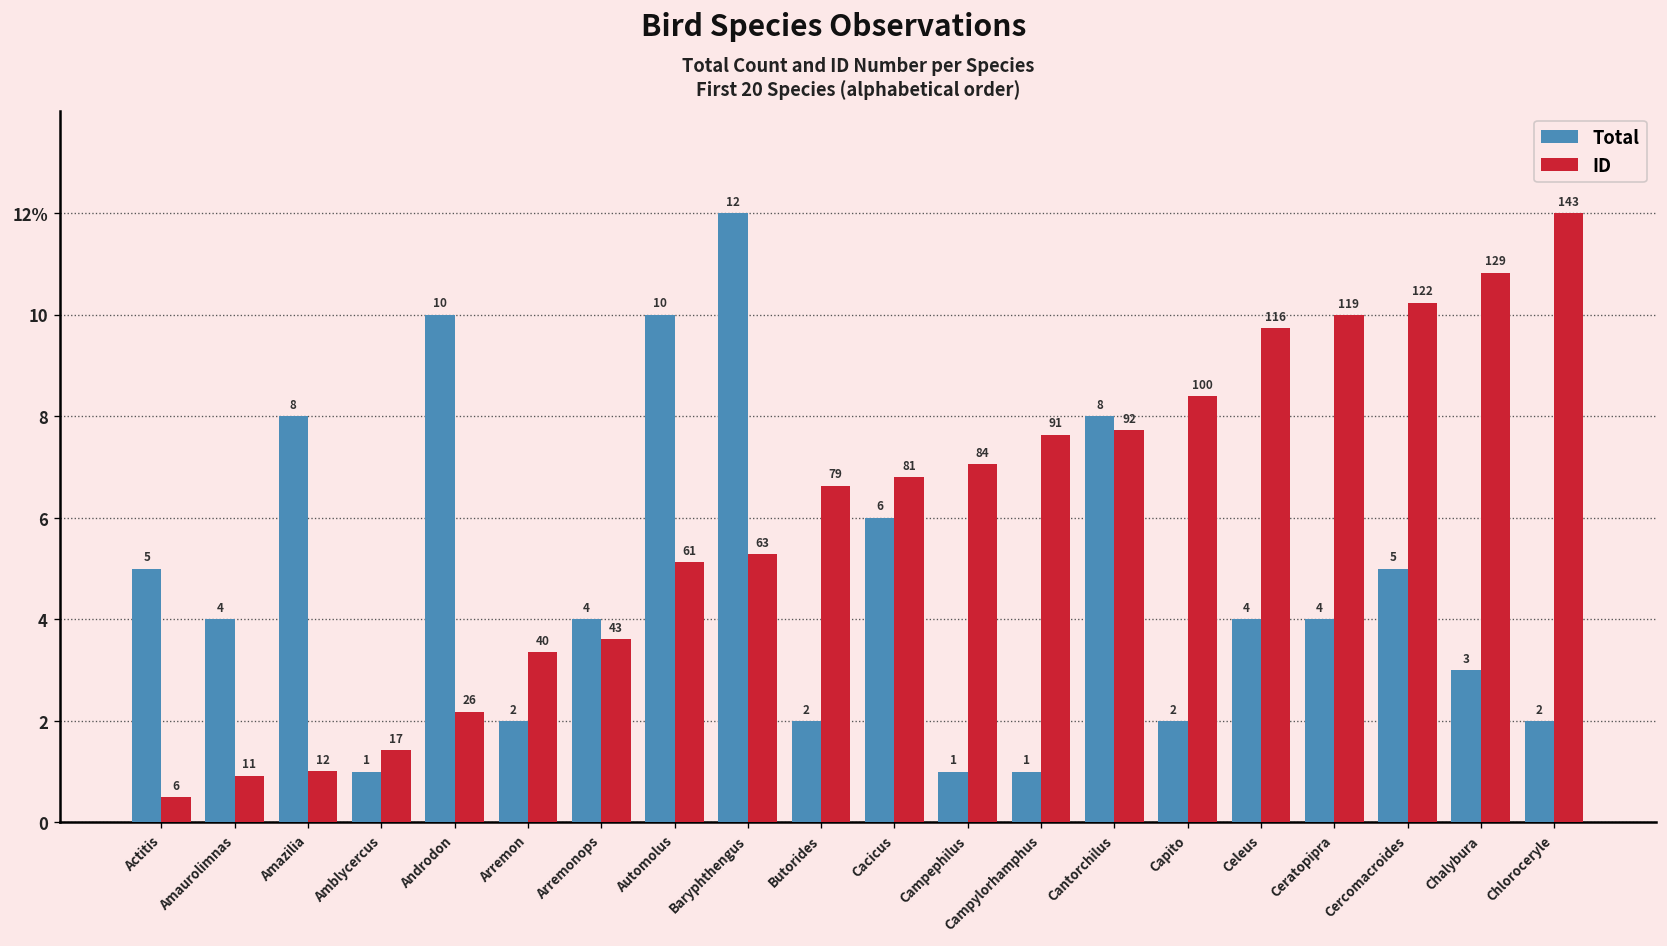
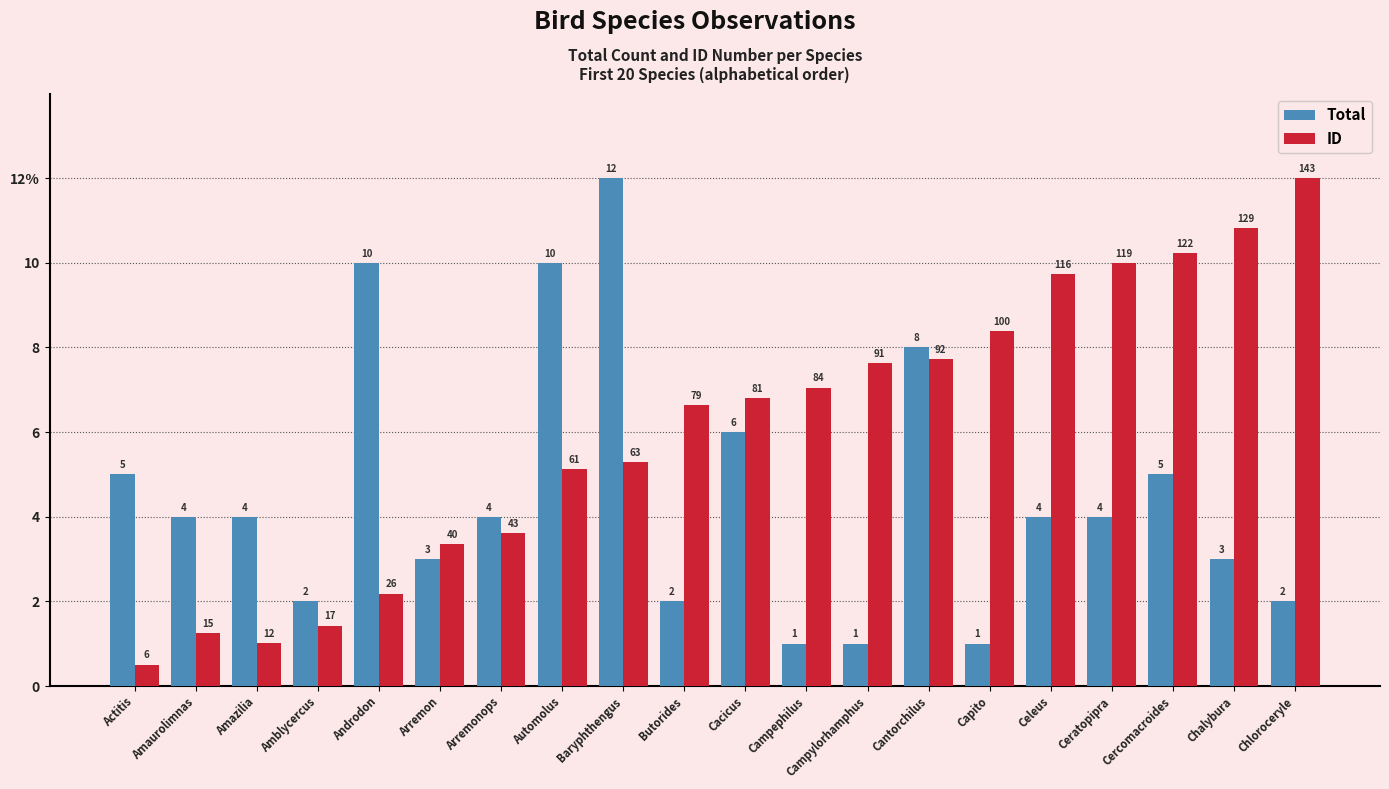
ID, Amaurolimnas: 11 -> 15
Total, Amazilia: 8 -> 4
Total, Amblycercus: 1 -> 2
Total, Arremon: 2 -> 3
Total, Capito: 2 -> 1
